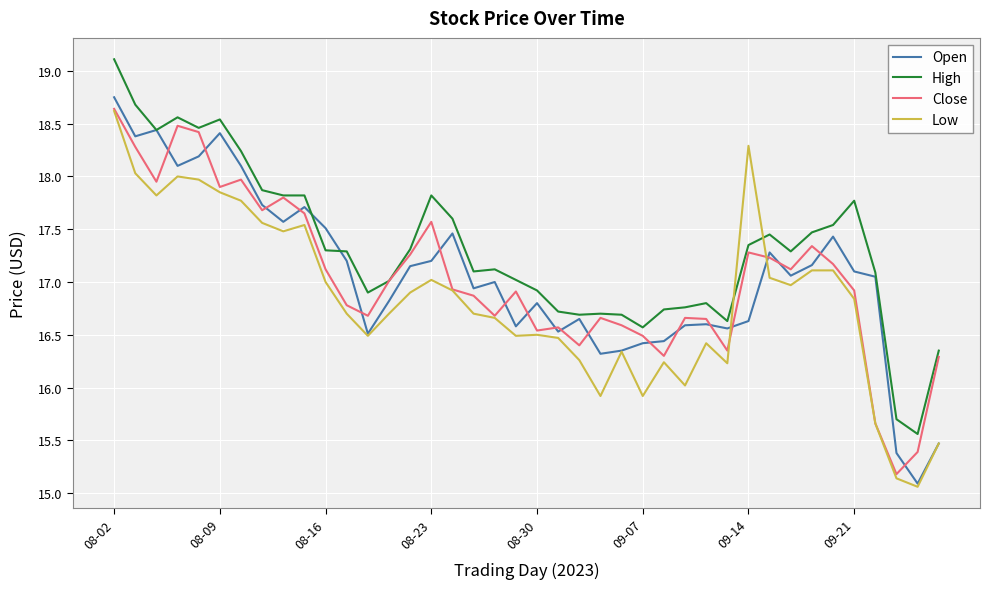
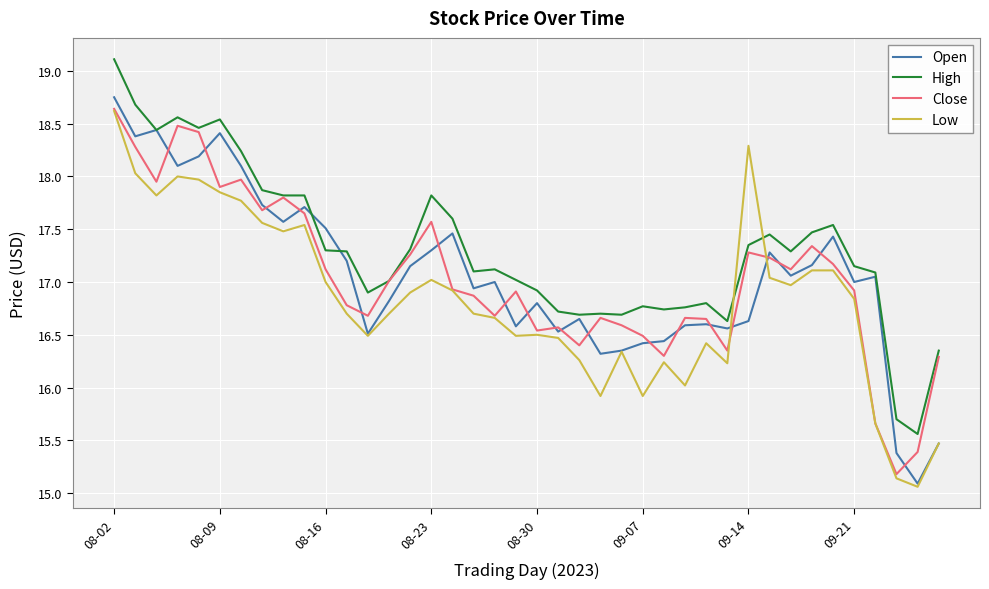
Open, 08-23: 17.2 -> 17.3
High, 09-07: 16.57 -> 16.77
Open, 09-21: 17.1 -> 17.0
High, 09-21: 17.77 -> 17.15
